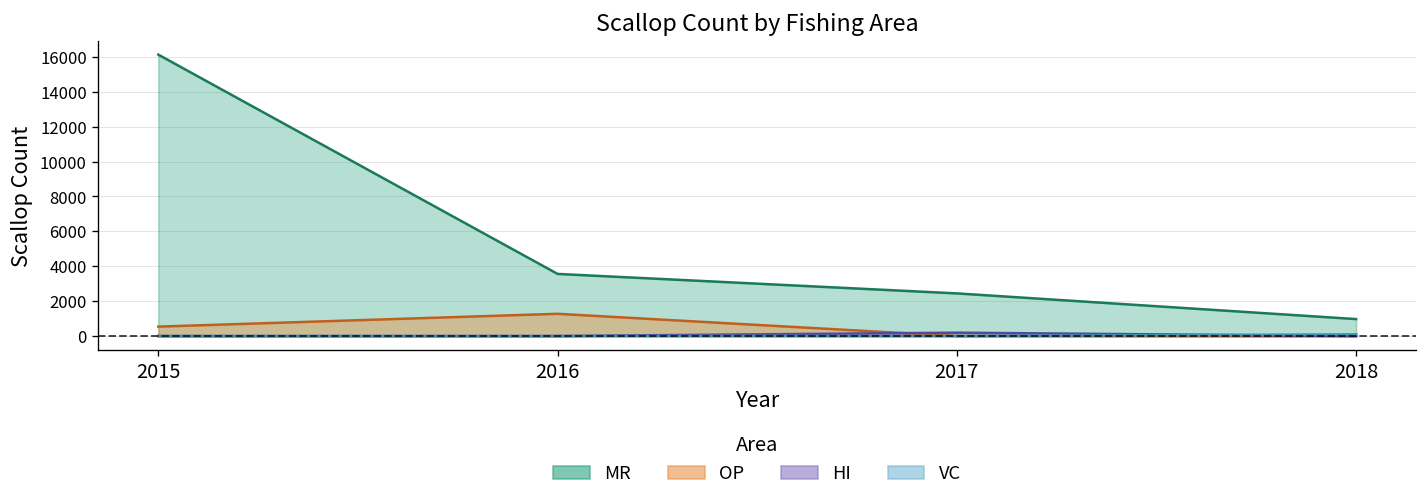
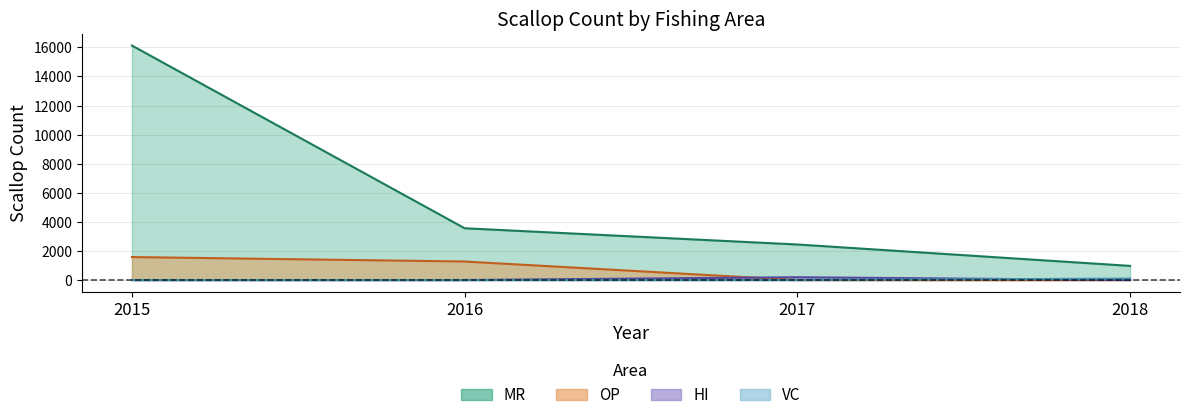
OP, 2015: 500 -> 1600
